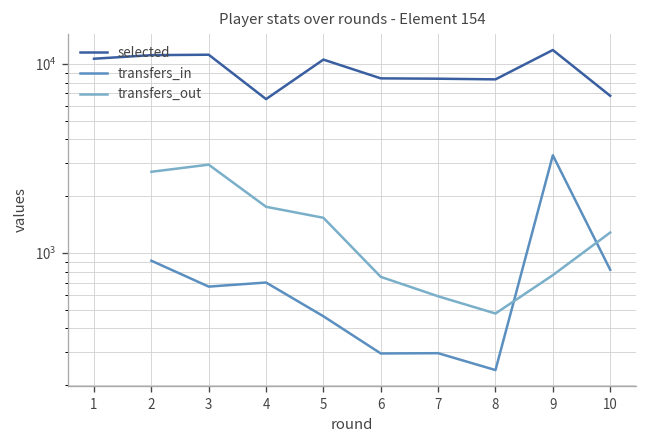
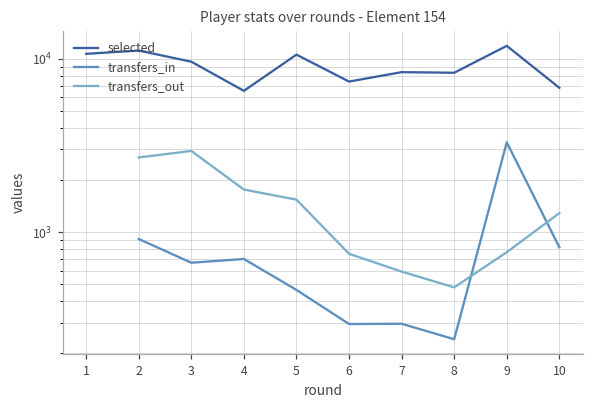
selected, 3: 11000 -> 10000
selected, 6: 8000 -> 7000
